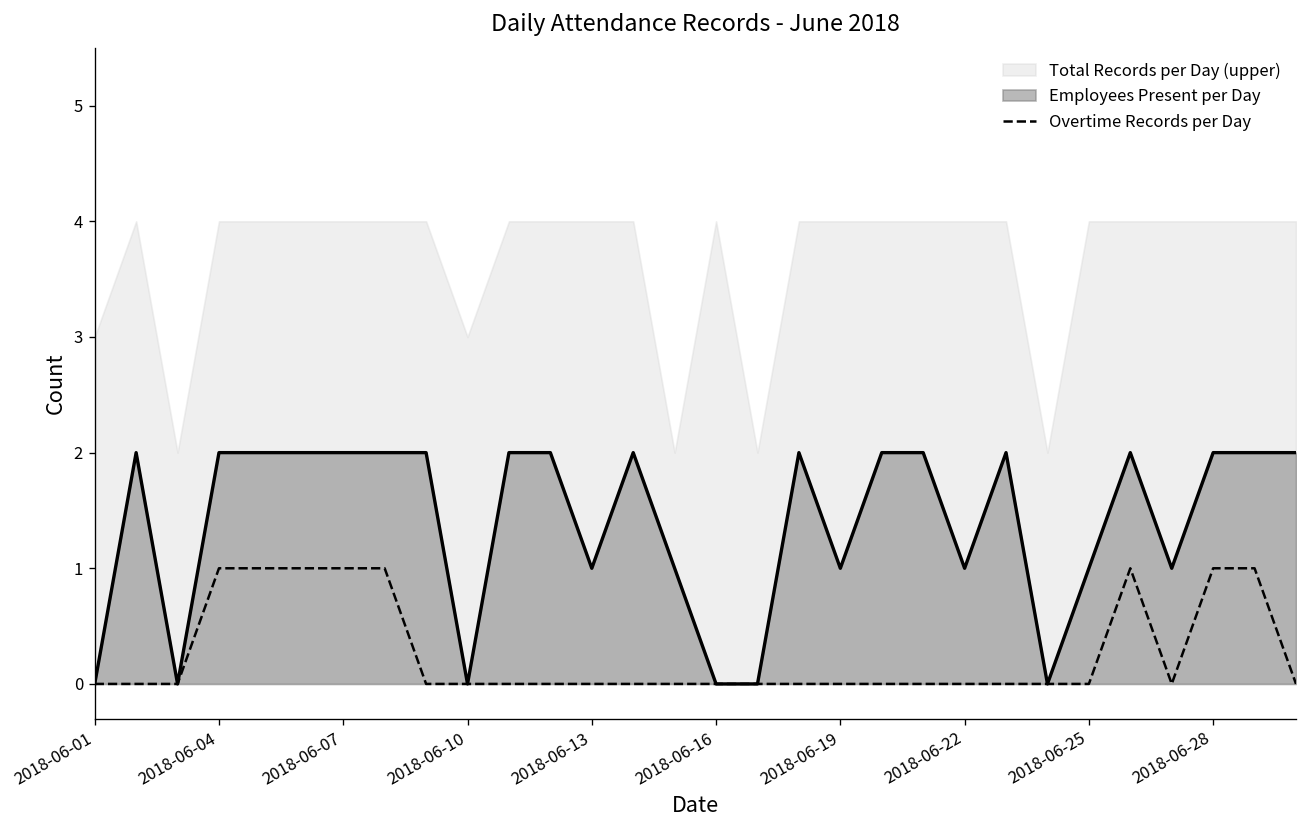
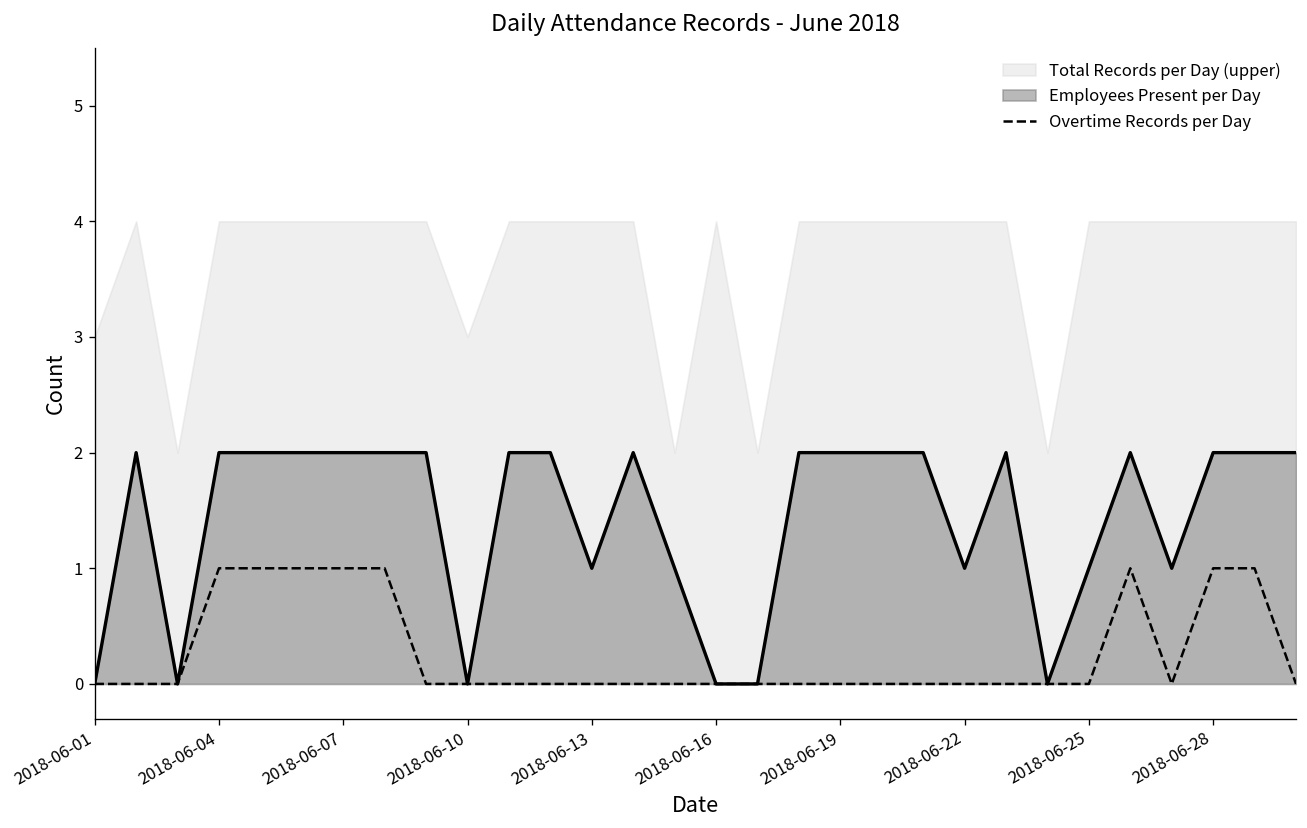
Employees Present per Day, 2018-06-19: 1 -> 2
